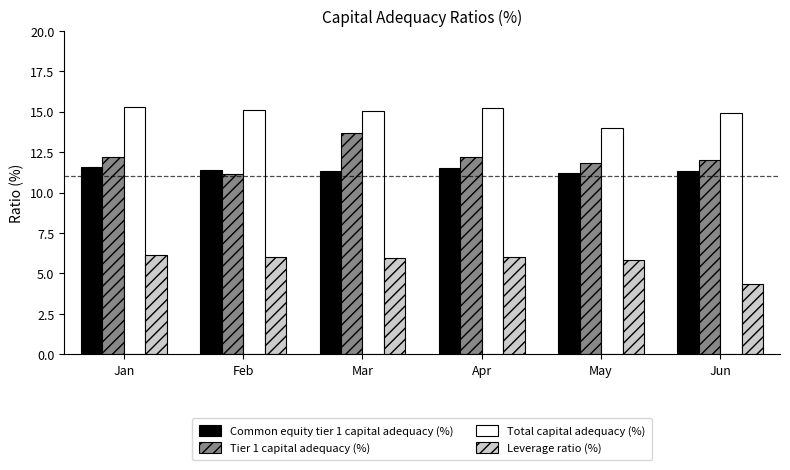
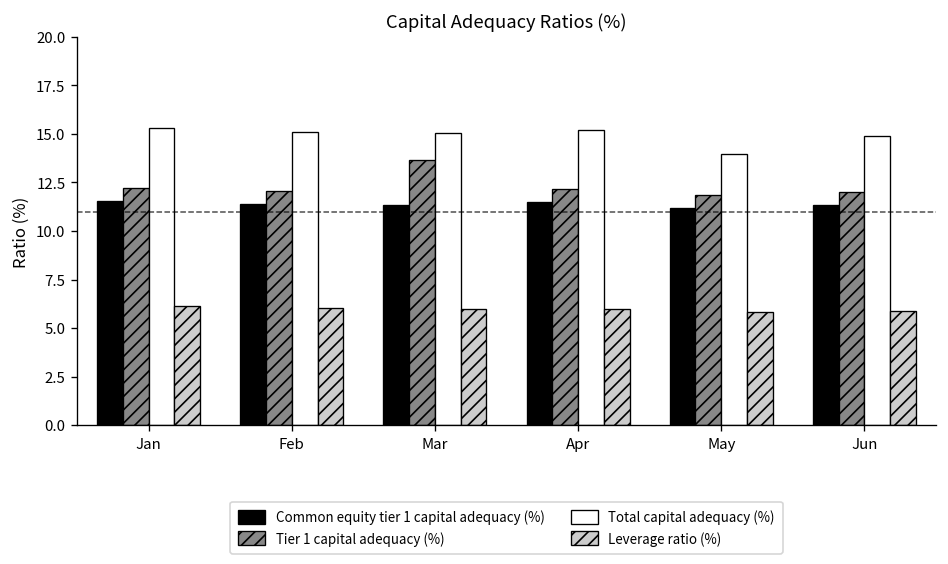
Tier 1 capital adequacy (%), Feb: 11.2 -> 12.1
Leverage ratio (%), Jun: 4.4 -> 5.9
